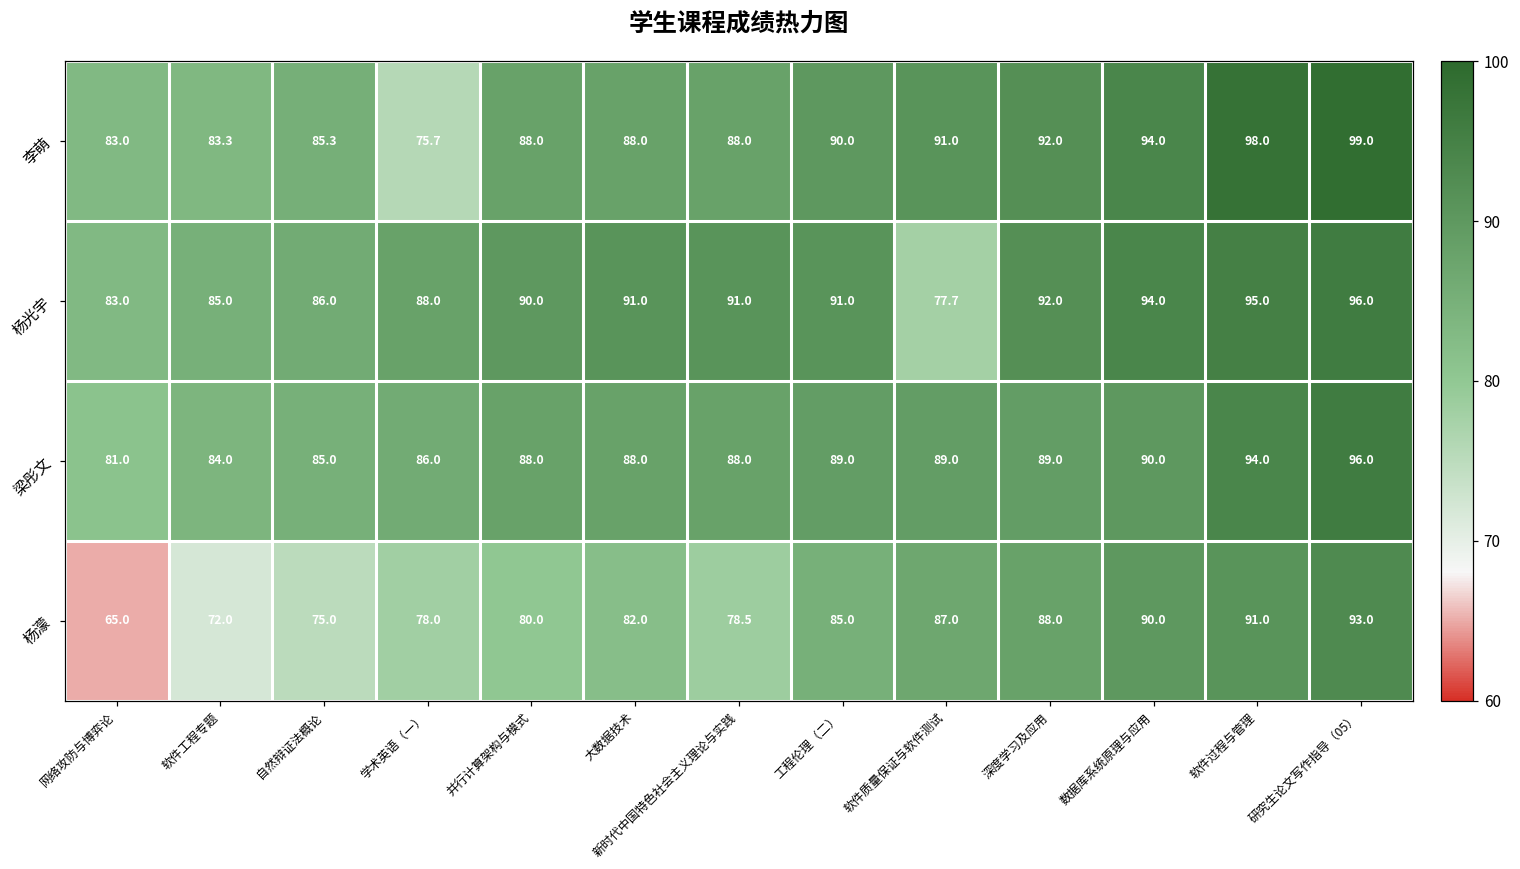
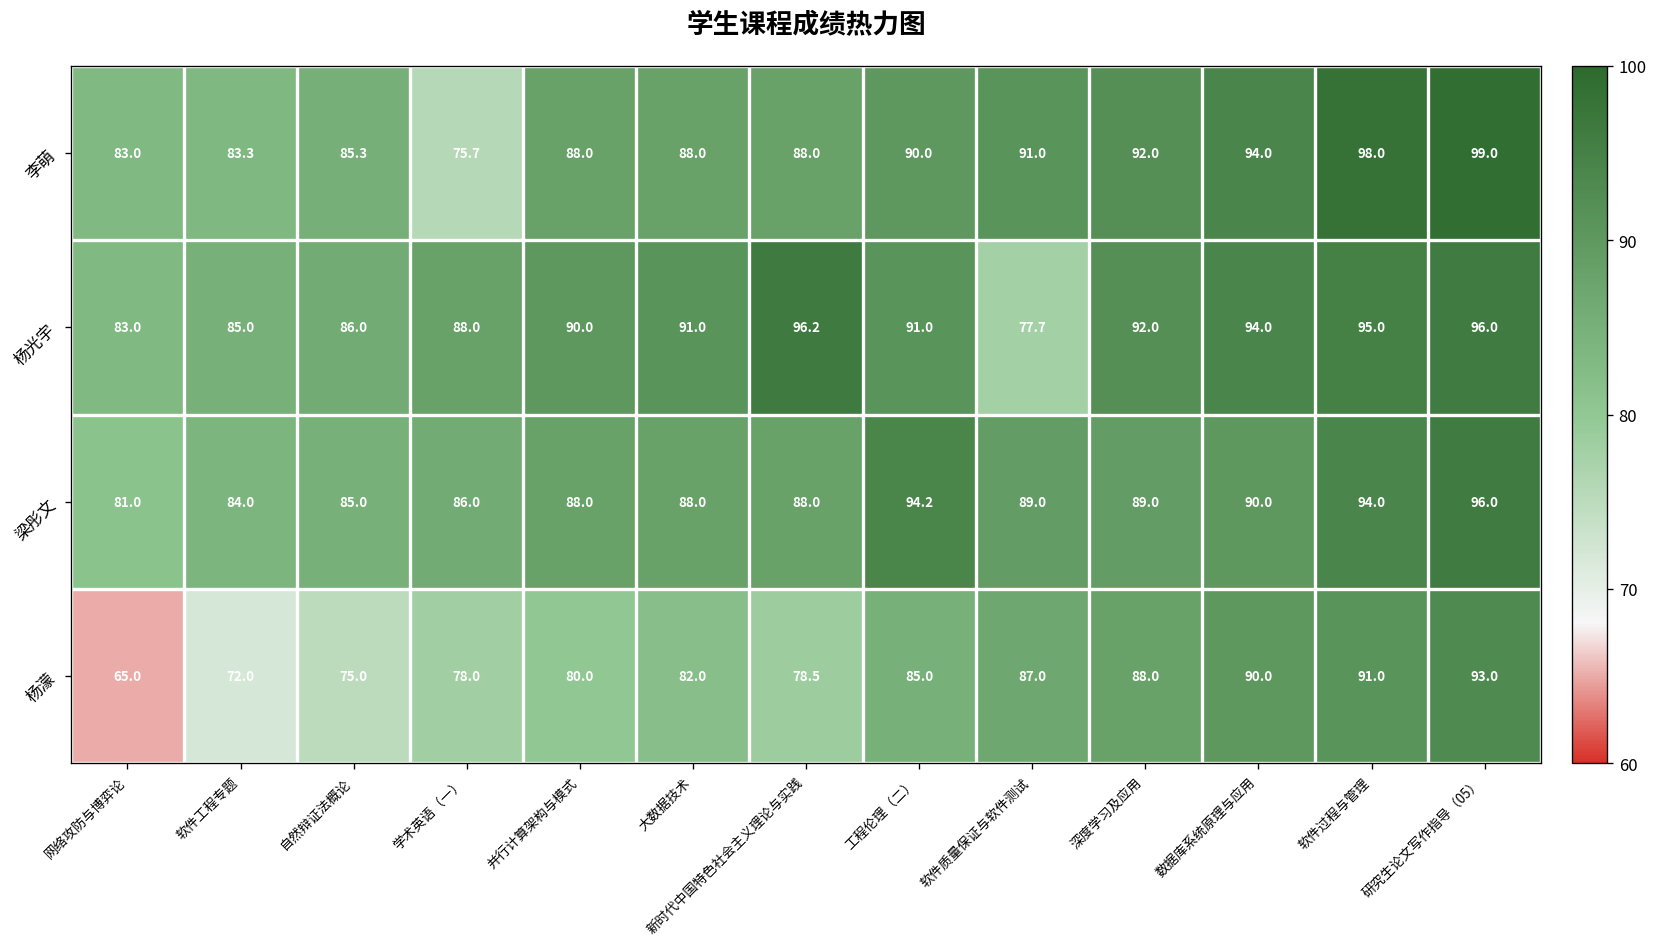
杨光宇, 新时代中国特色社会主义理论与实践: 91.0 -> 96.2
梁彤文, 工程伦理（二）: 89.0 -> 94.2
